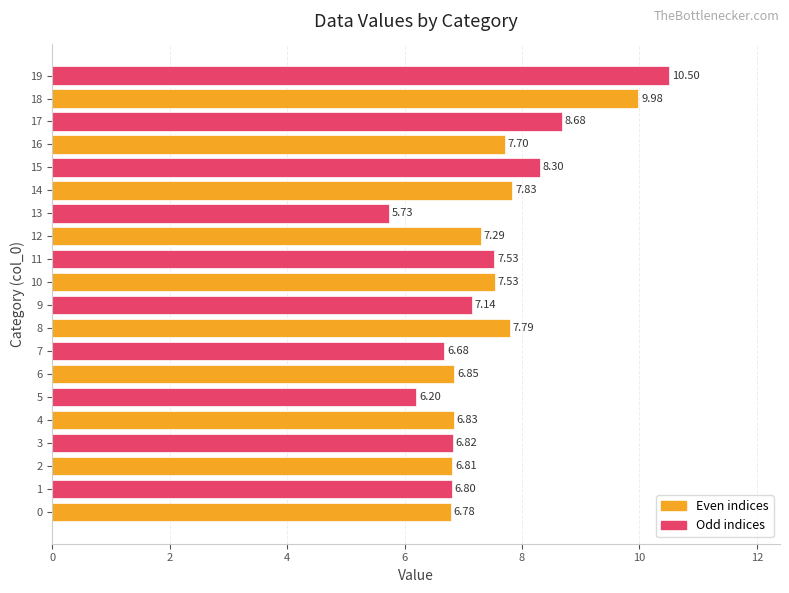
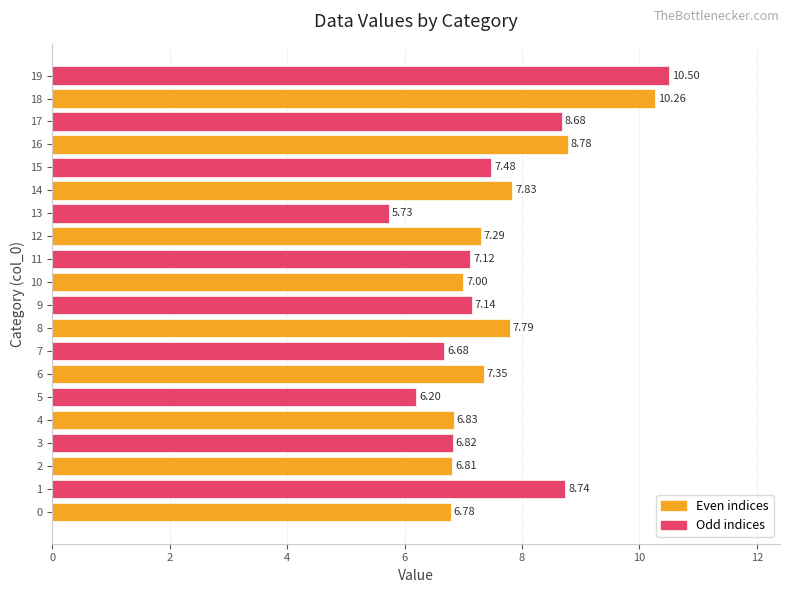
18: 9.98 -> 10.26
16: 7.70 -> 8.78
15: 8.30 -> 7.48
11: 7.53 -> 7.12
10: 7.53 -> 7.00
6: 6.85 -> 7.35
1: 6.80 -> 8.74
